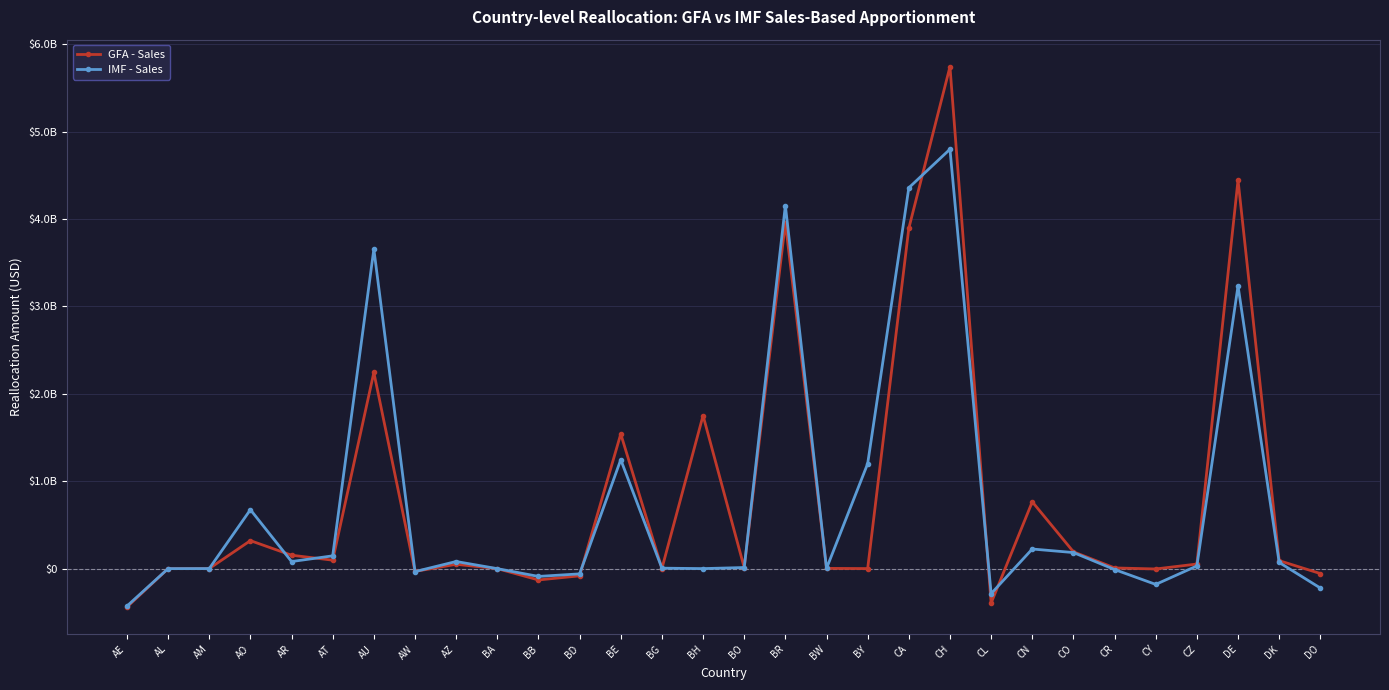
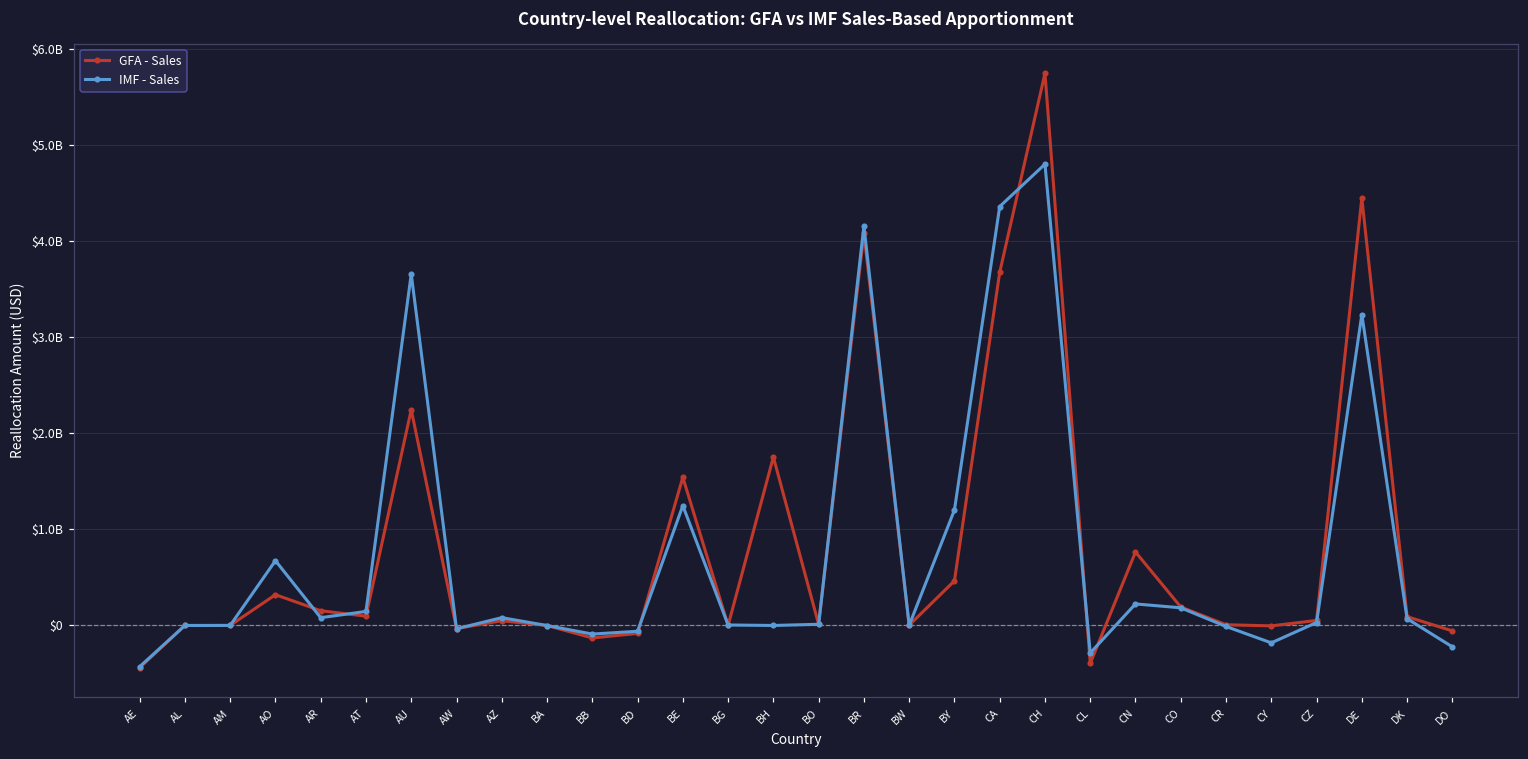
GFA - Sales, BR: $4000000000 -> $4100000000
GFA - Sales, BY: $0 -> $500000000
GFA - Sales, CA: $3900000000 -> $3700000000
